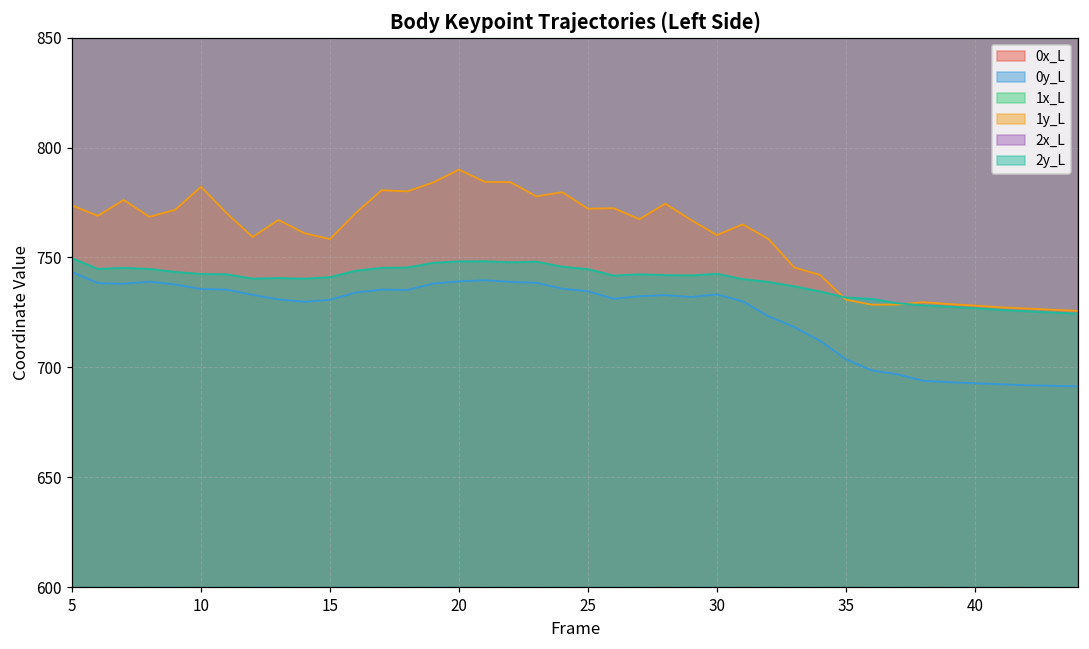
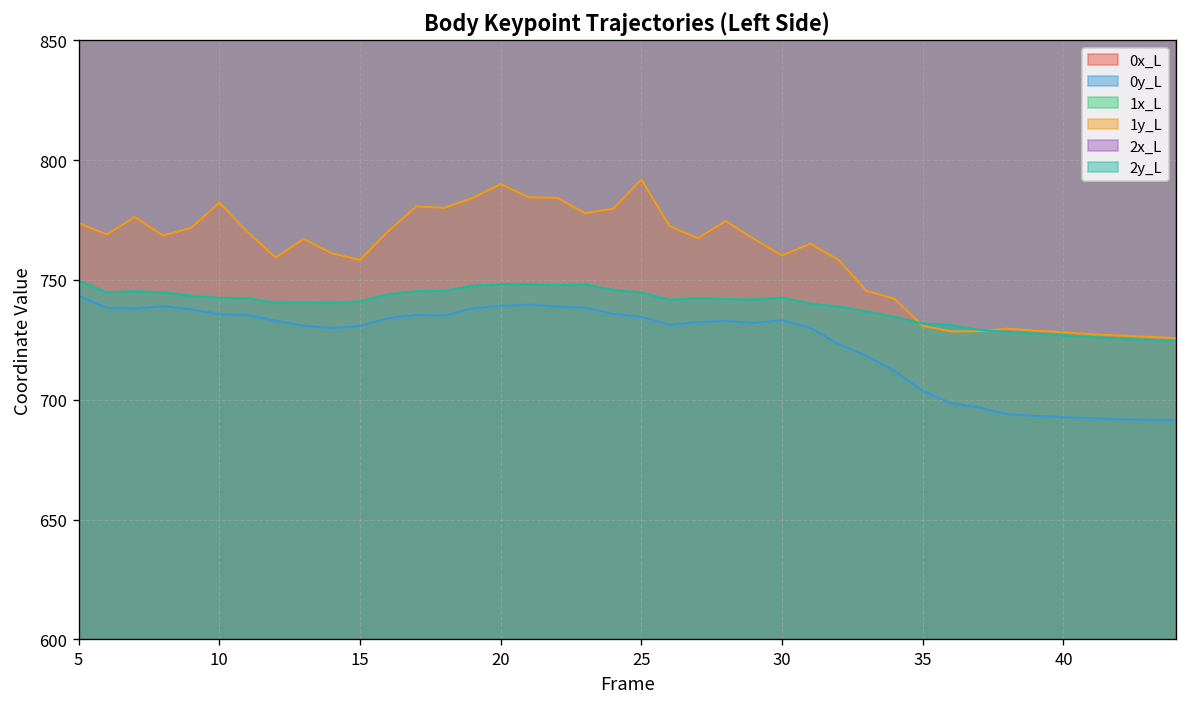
1y_L, 25: 772 -> 792
